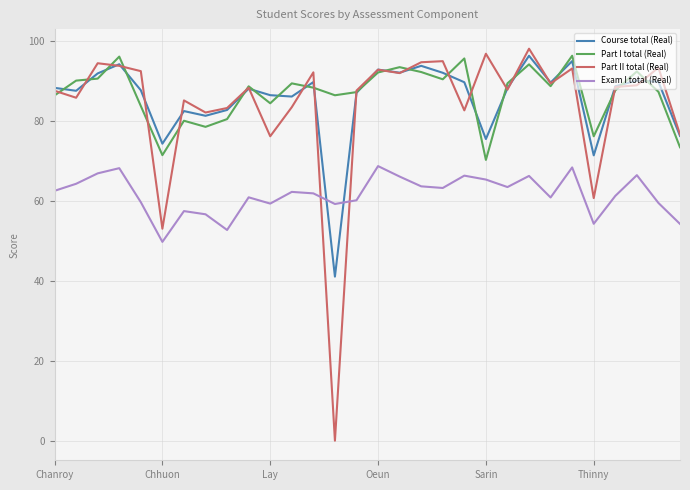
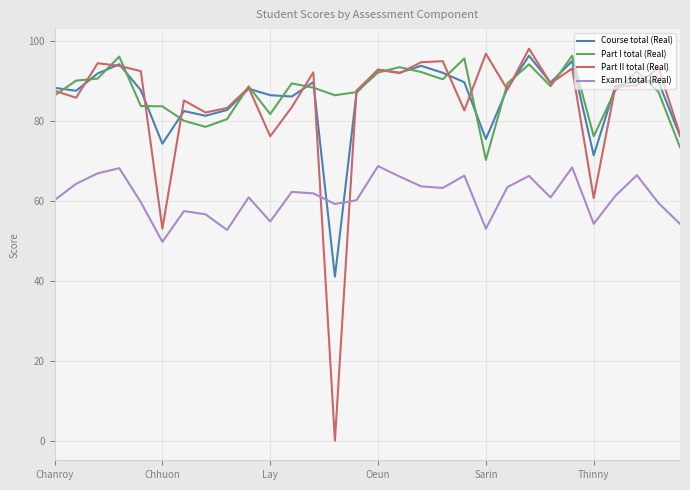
Exam I total (Real), Chanroy: 63 -> 60
Part I total (Real), Chhuon: 72 -> 84
Part I total (Real), Lay: 85 -> 82
Exam I total (Real), Lay: 59 -> 55
Exam I total (Real), Sarin: 65 -> 53
